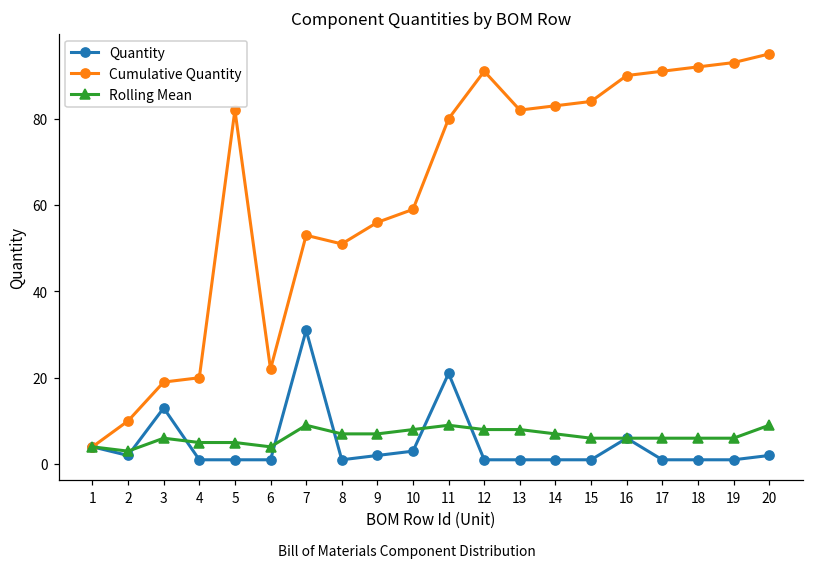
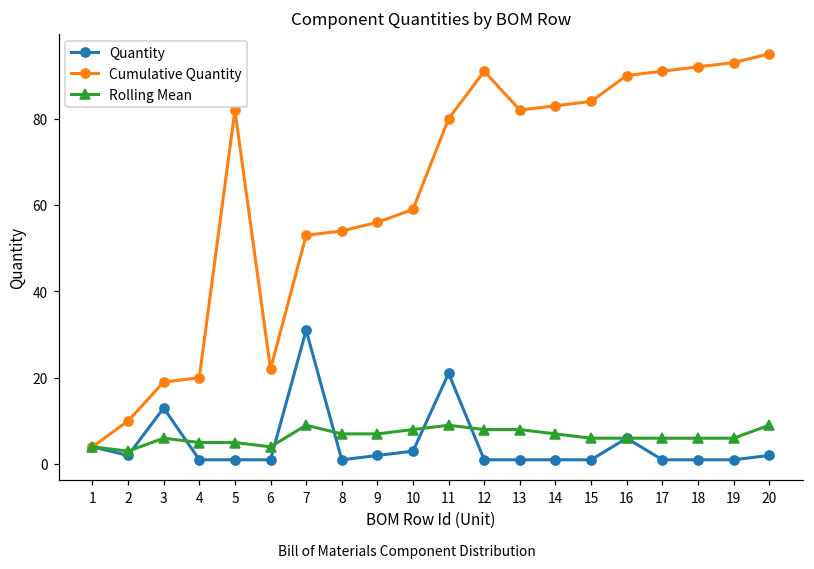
Cumulative Quantity, 8: 51 -> 54
